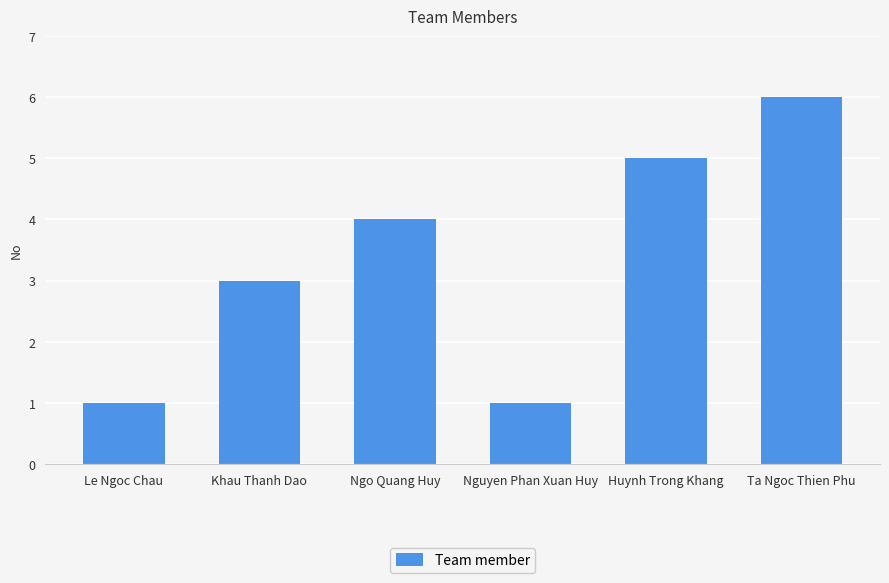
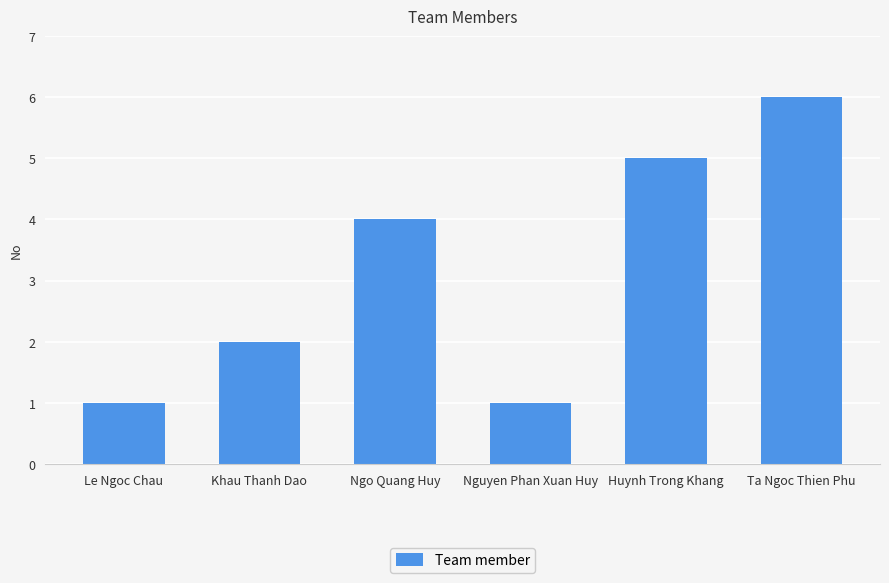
Khau Thanh Dao: 3 -> 2
